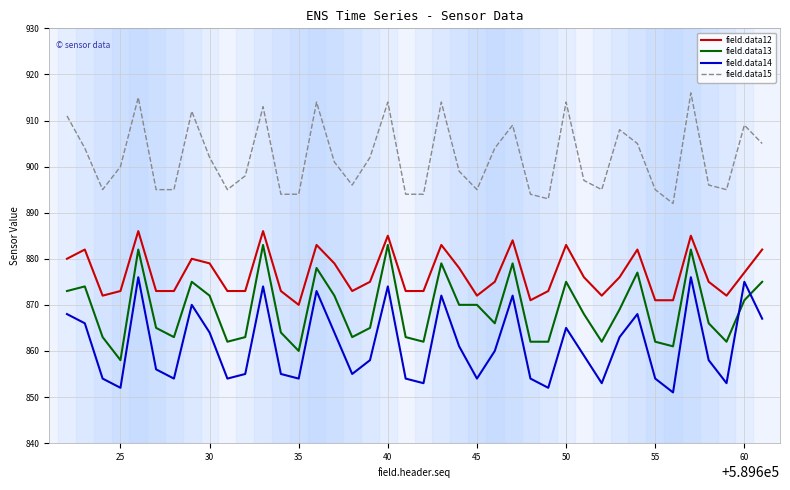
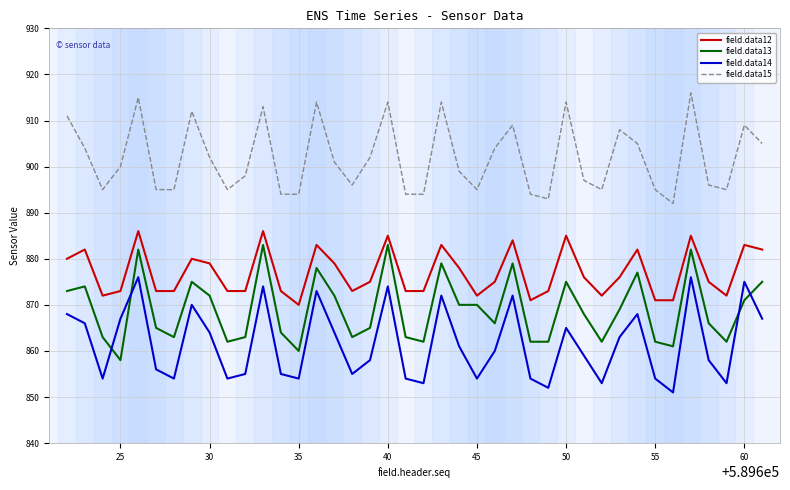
field.data14, 25: 852 -> 867
field.data12, 50: 883 -> 885
field.data12, 60: 877 -> 883
